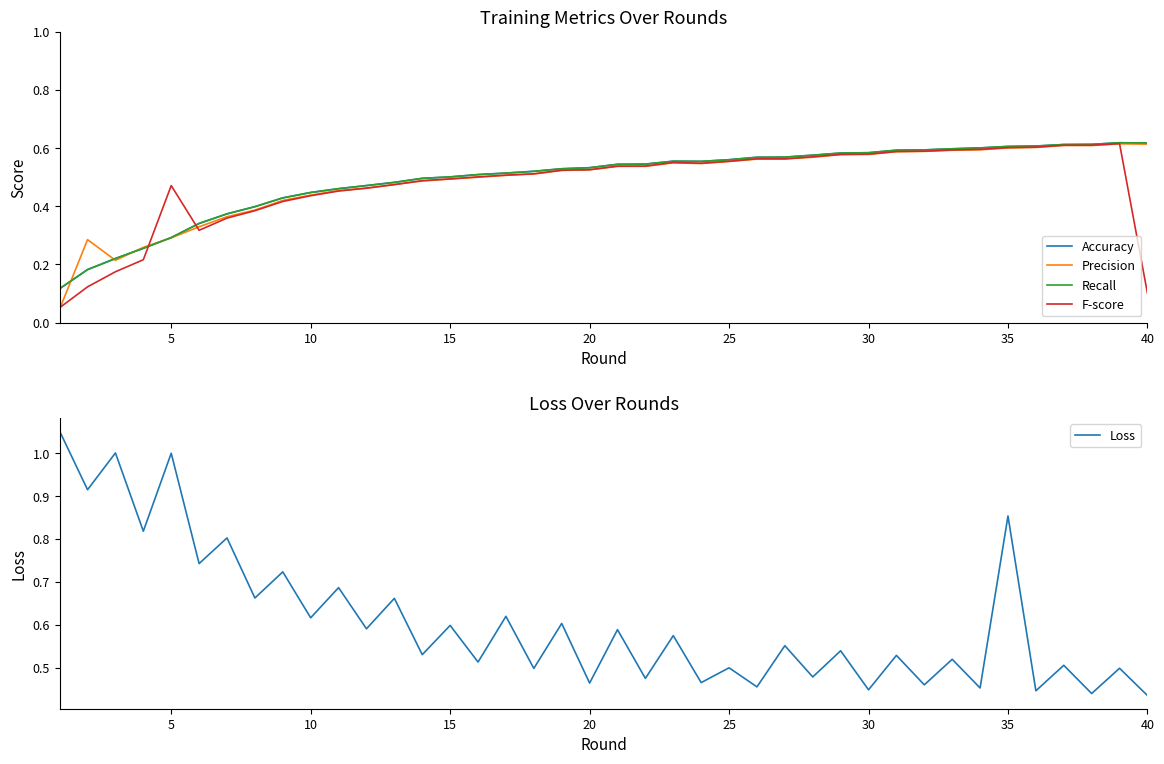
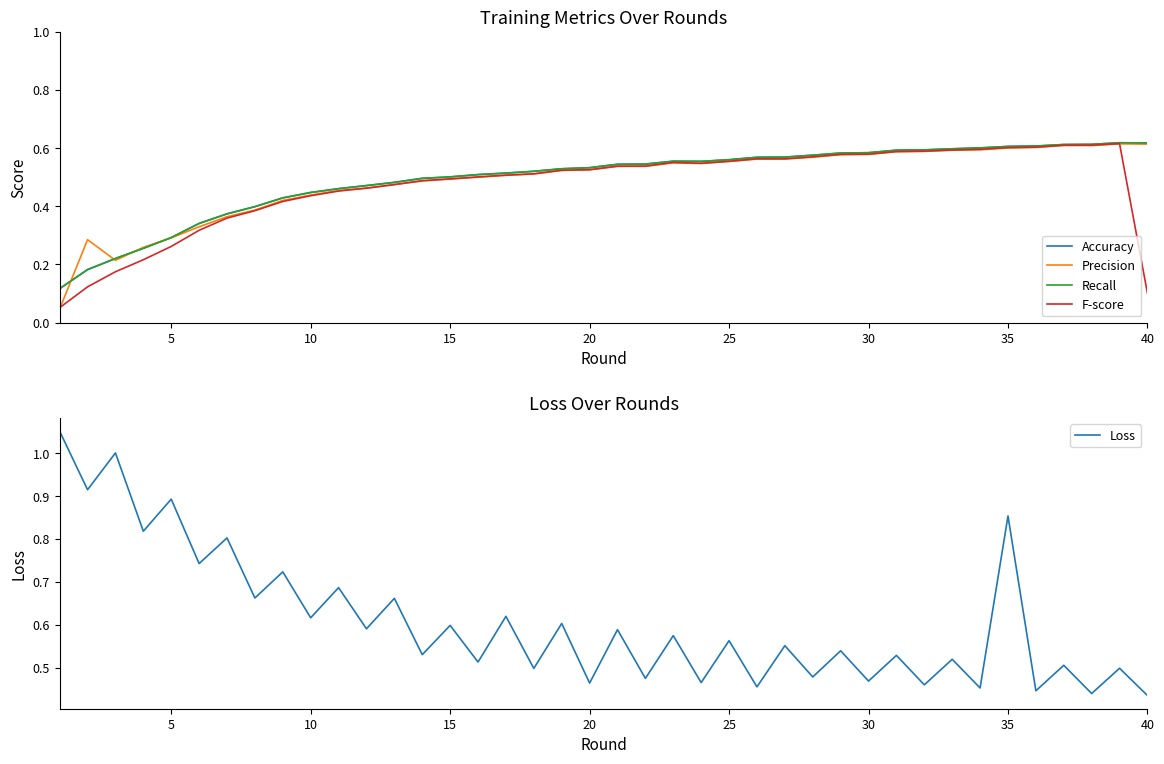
Training Metrics Over Rounds, F-score, 5: 0.47 -> 0.26
Loss Over Rounds, 5: 1.00 -> 0.89
Loss Over Rounds, 25: 0.50 -> 0.56
Loss Over Rounds, 30: 0.45 -> 0.47
